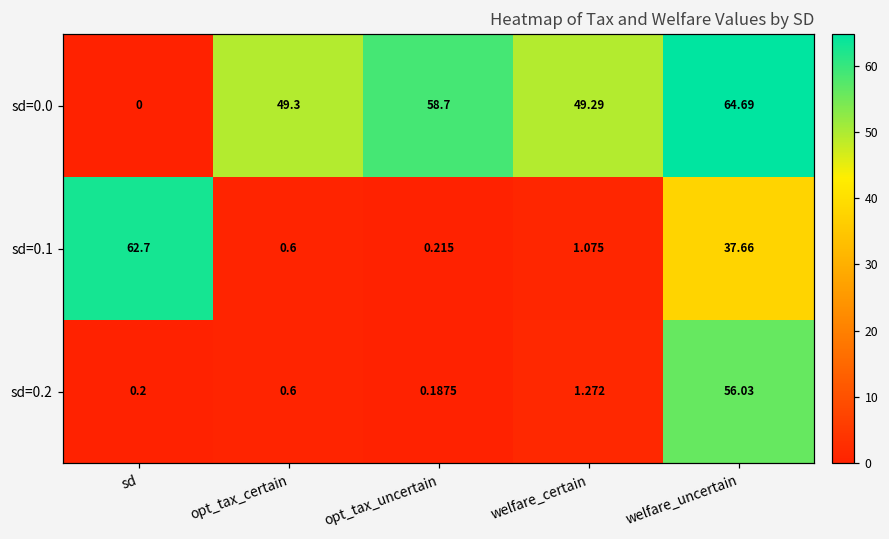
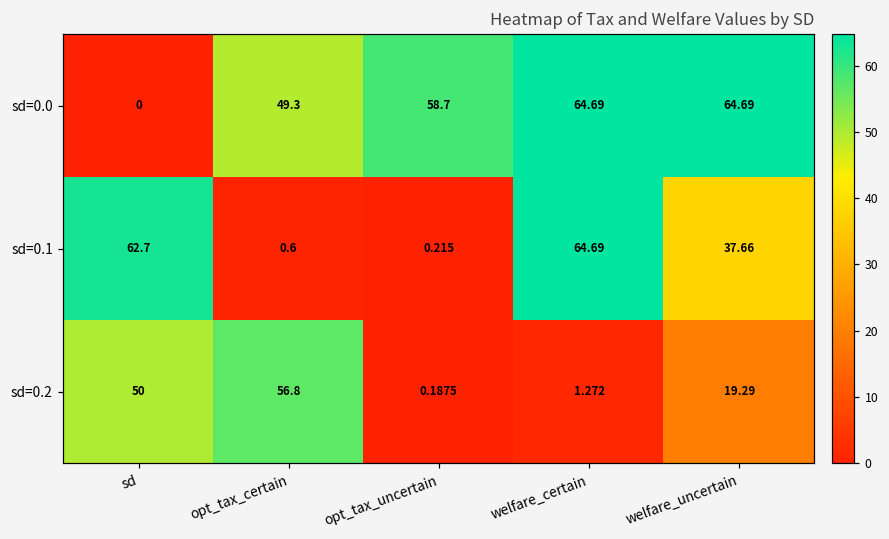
sd=0.0, welfare_certain: 49.29 -> 64.69
sd=0.1, welfare_certain: 1.075 -> 64.69
sd=0.2, sd: 0.2 -> 50
sd=0.2, opt_tax_certain: 0.6 -> 56.8
sd=0.2, welfare_uncertain: 56.03 -> 19.29
